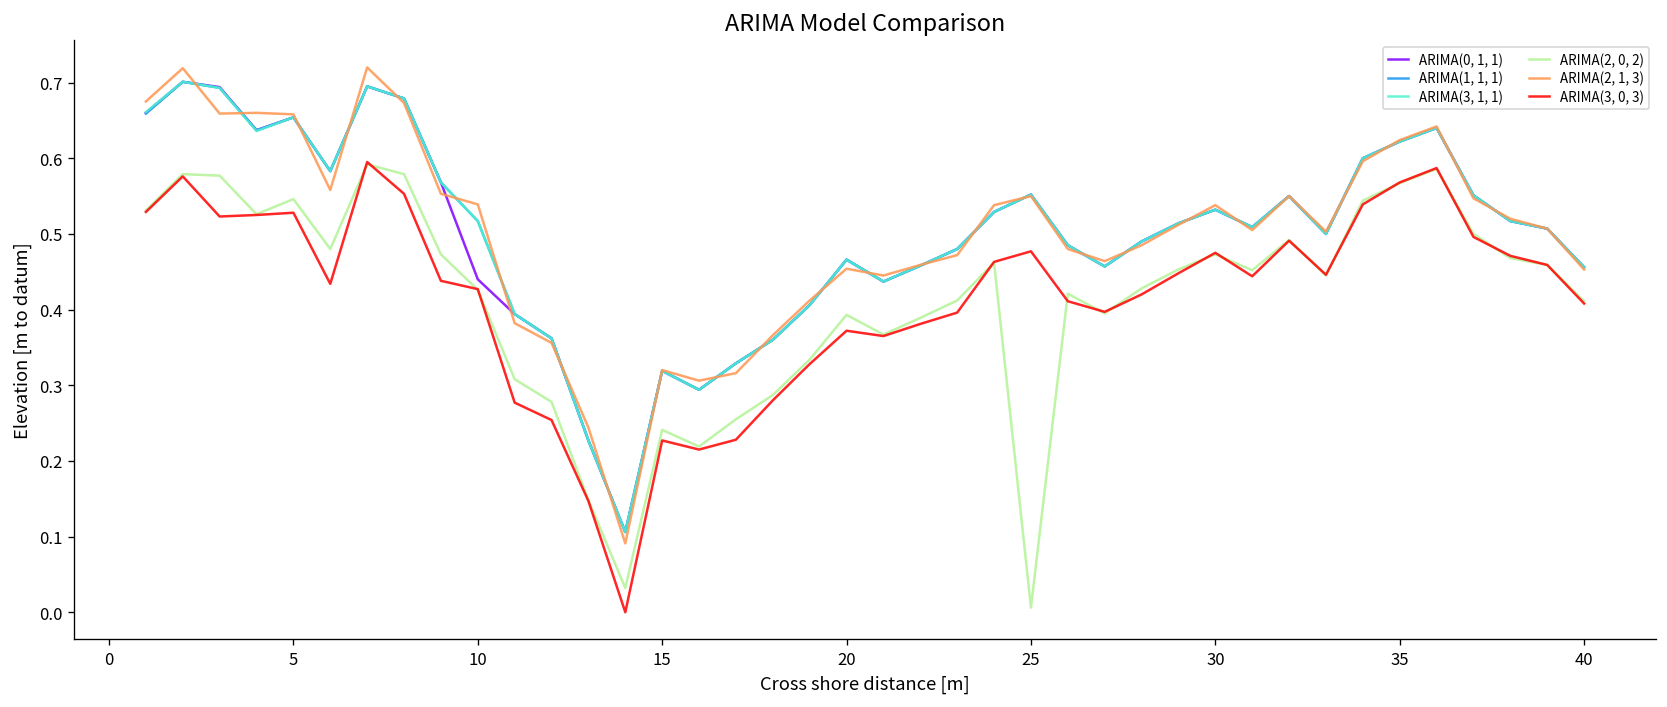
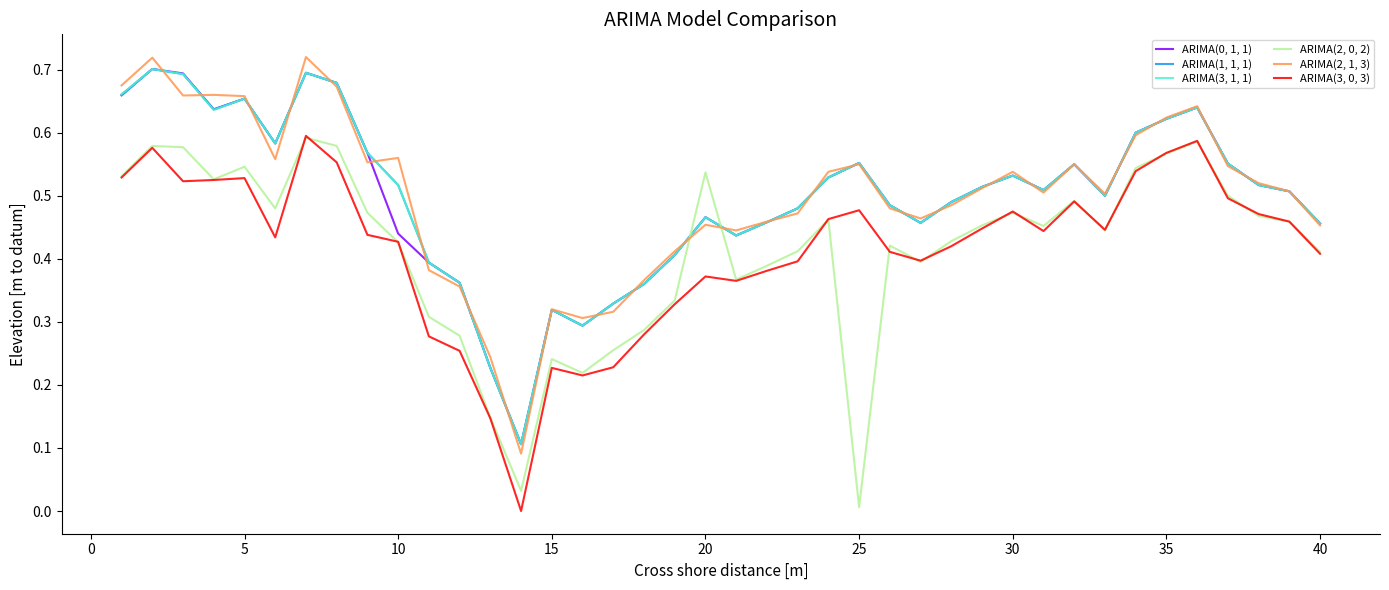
ARIMA(2, 1, 3), 10: 0.54 -> 0.56
ARIMA(2, 0, 2), 20: 0.39 -> 0.54
